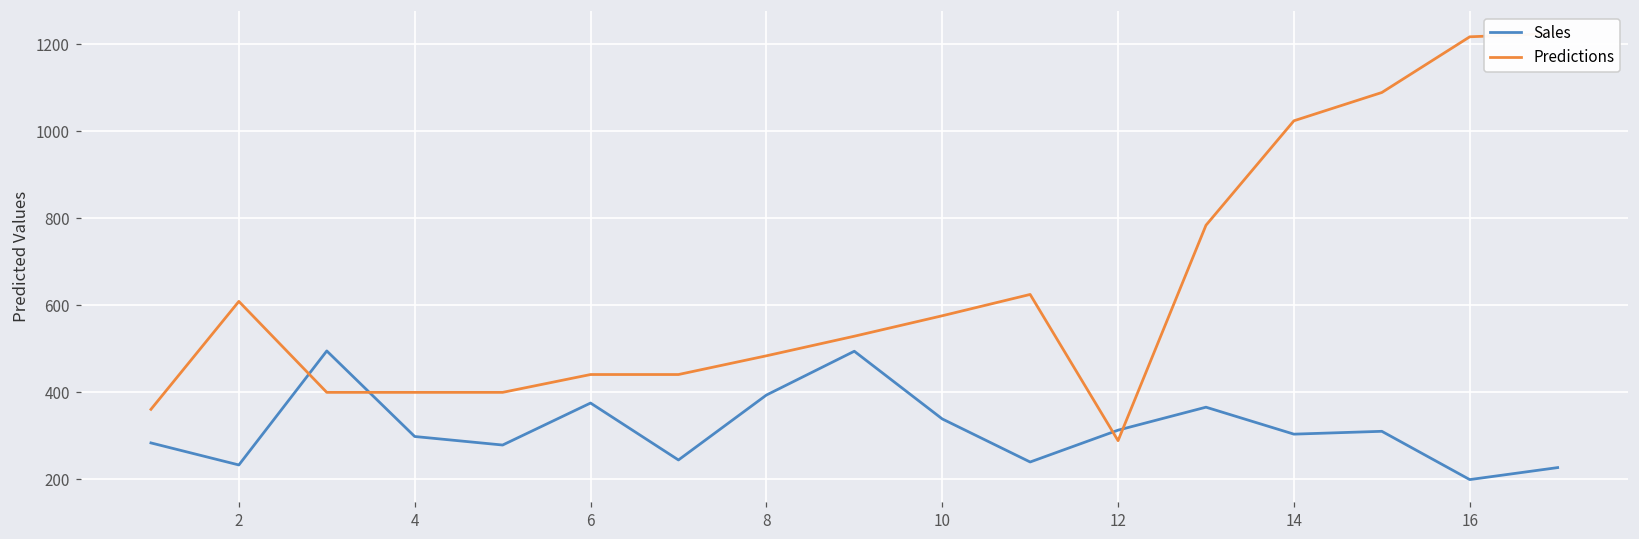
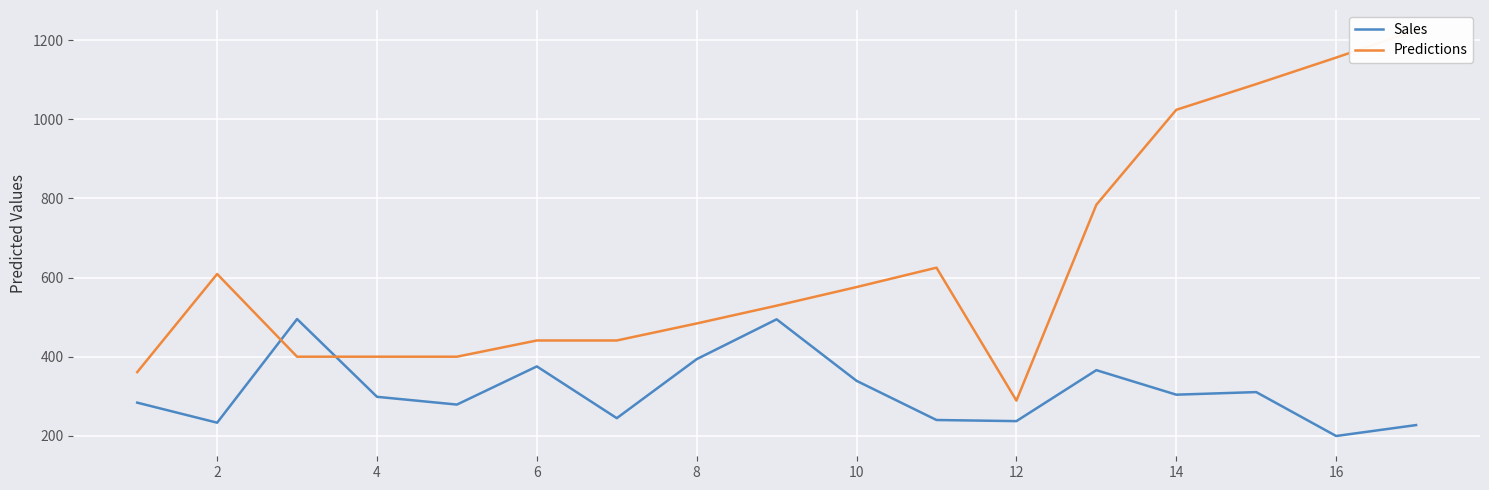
Sales, 12: 310 -> 240
Predictions, 16: 1220 -> 1160
